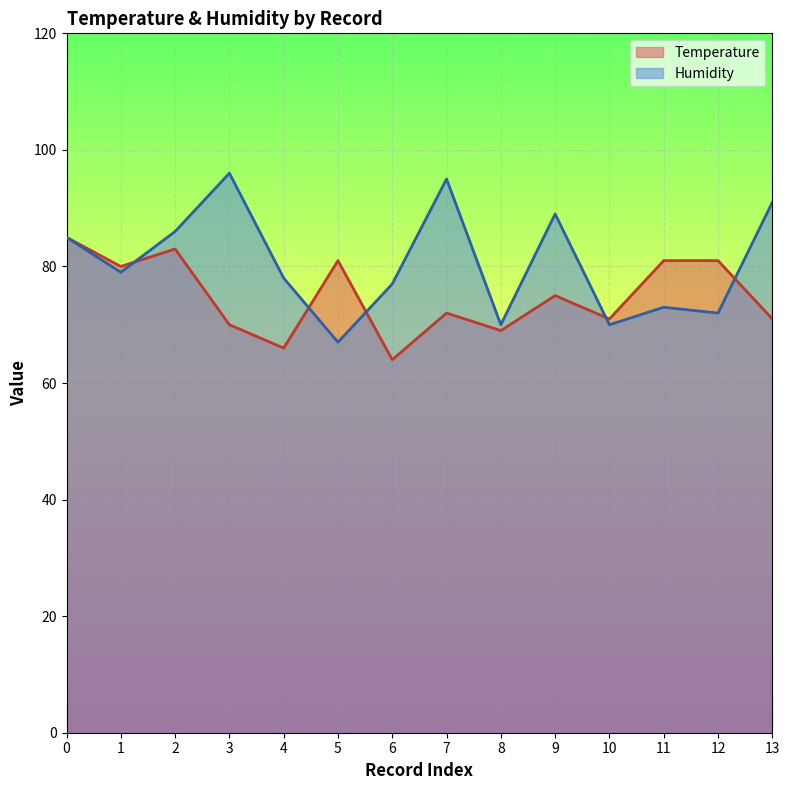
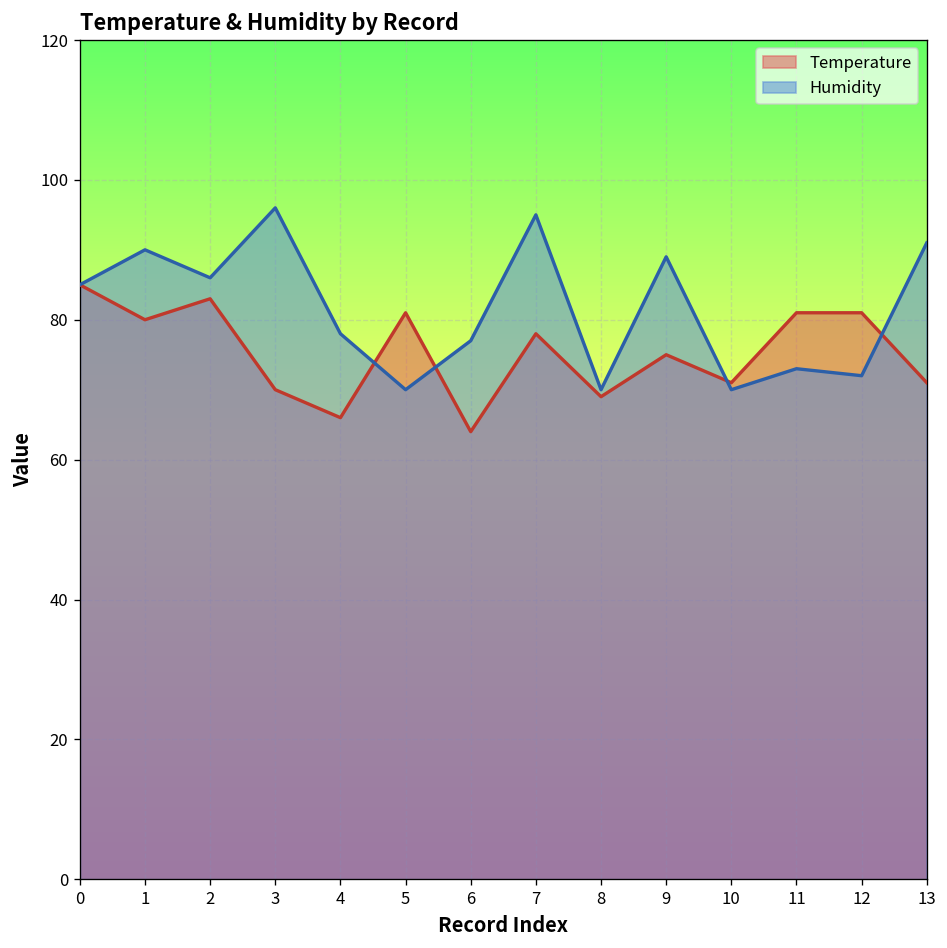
Humidity, 1: 79 -> 90
Humidity, 5: 67 -> 70
Temperature, 7: 72 -> 78
